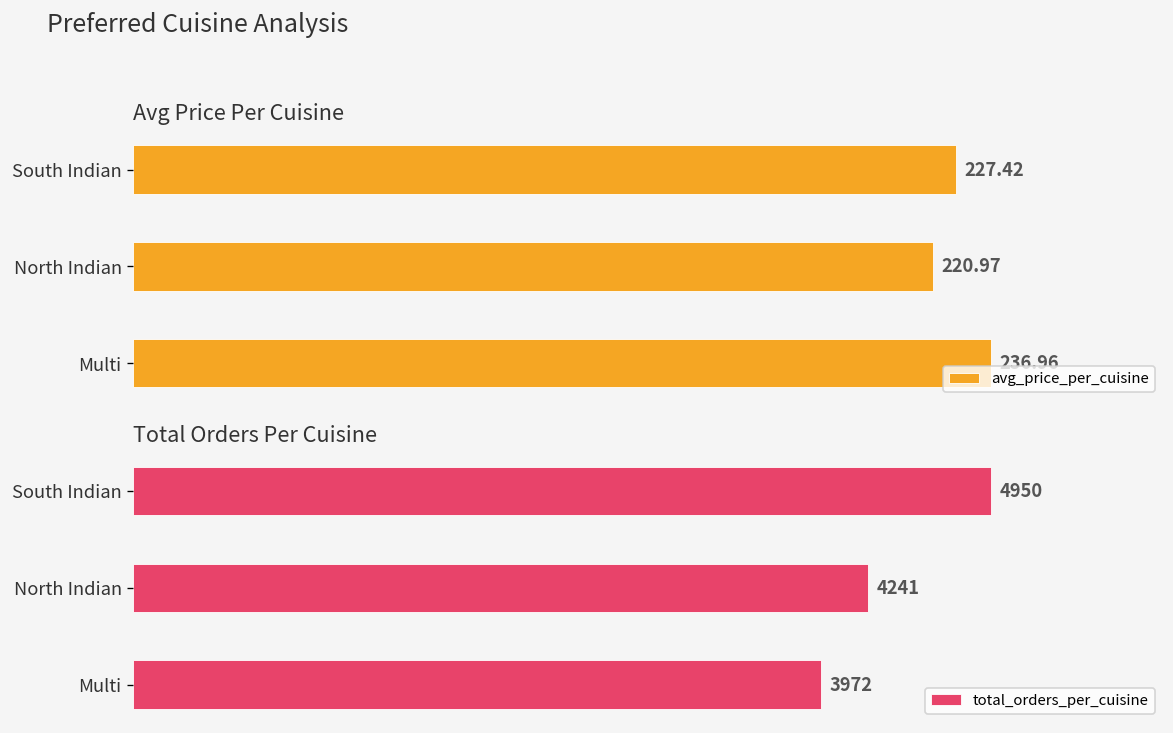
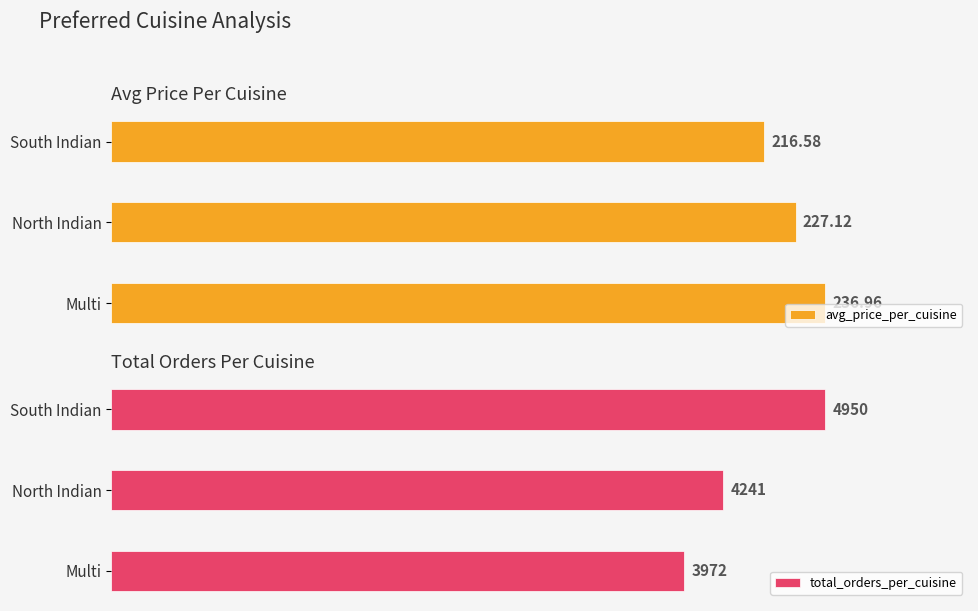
Avg Price Per Cuisine, South Indian: 227.42 -> 216.58
Avg Price Per Cuisine, North Indian: 220.97 -> 227.12
